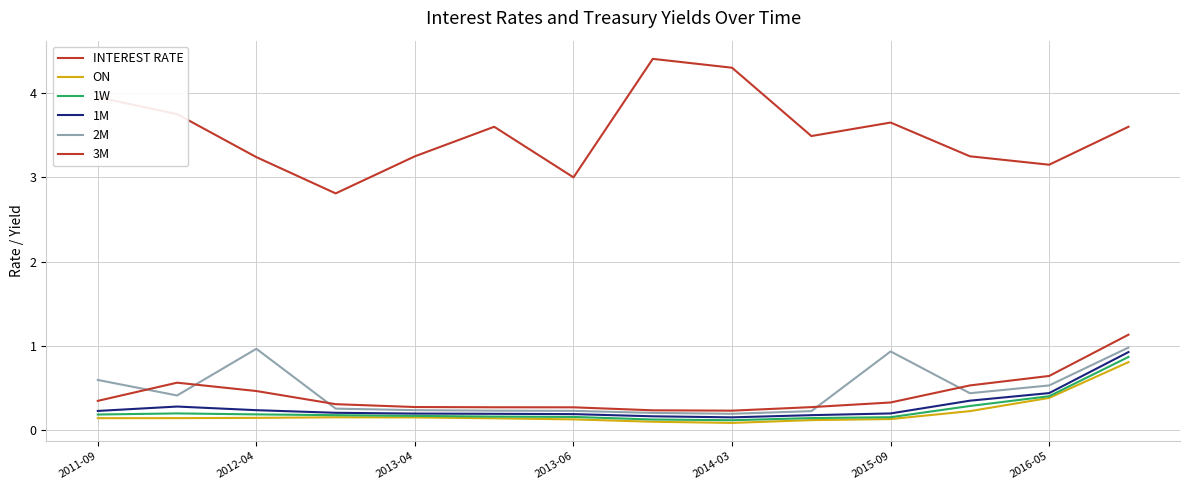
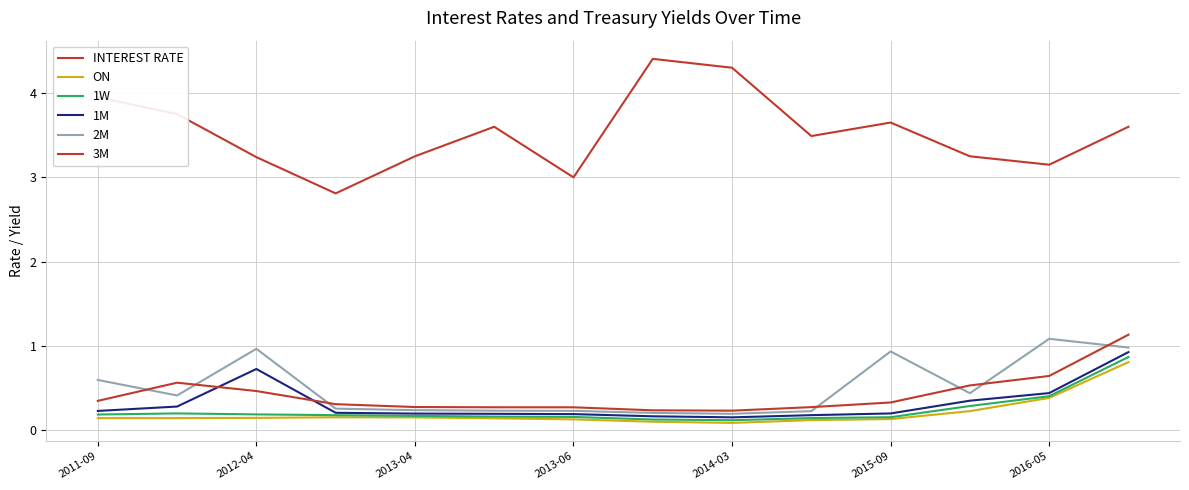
1M, 2012-04: 0.2 -> 0.7
2M, 2016-05: 0.5 -> 1.1
